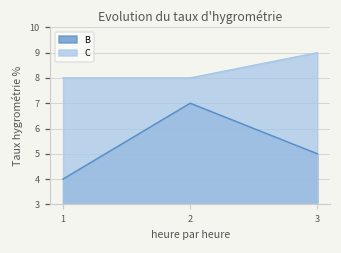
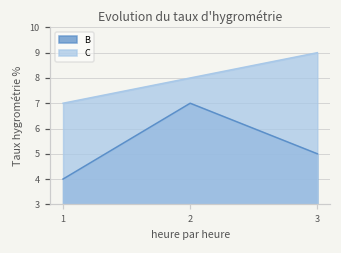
C, 1: 8 -> 7
